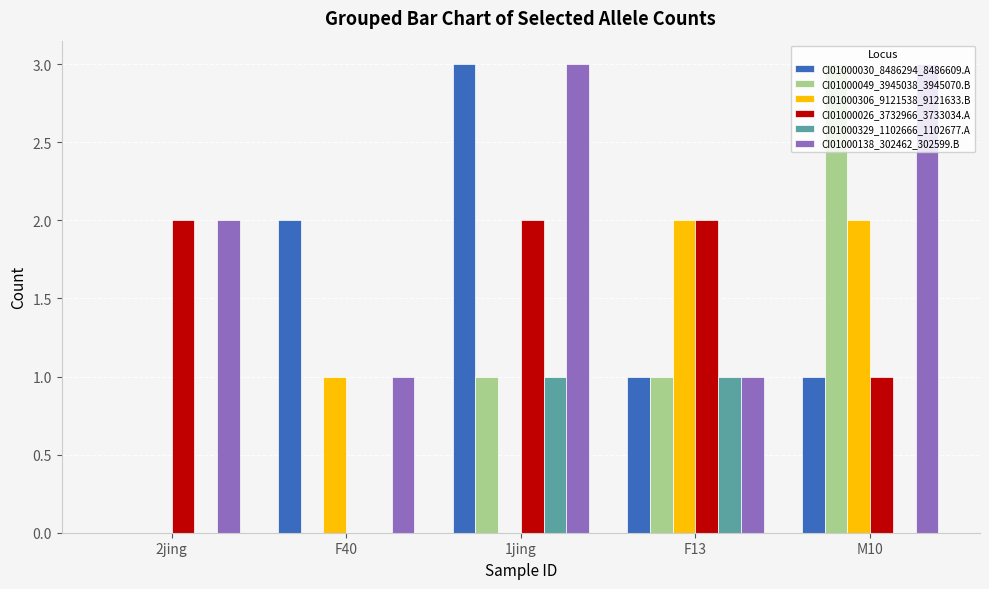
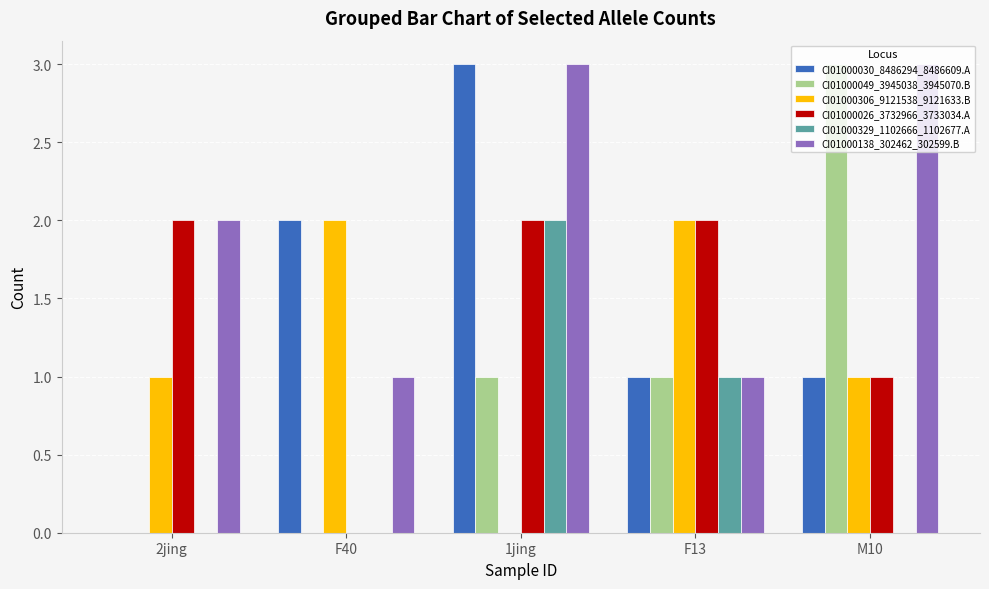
CI01000306_9121538_9121633.B, 2jing: 0 -> 1
CI01000306_9121538_9121633.B, F40: 1 -> 2
CI01000329_1102666_1102677.A, 1jing: 1 -> 2
CI01000306_9121538_9121633.B, M10: 2 -> 1
